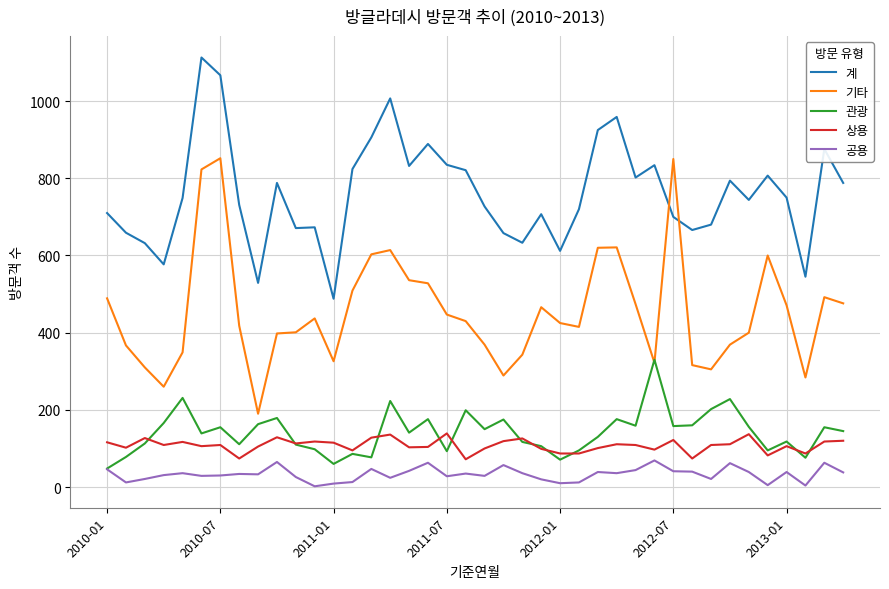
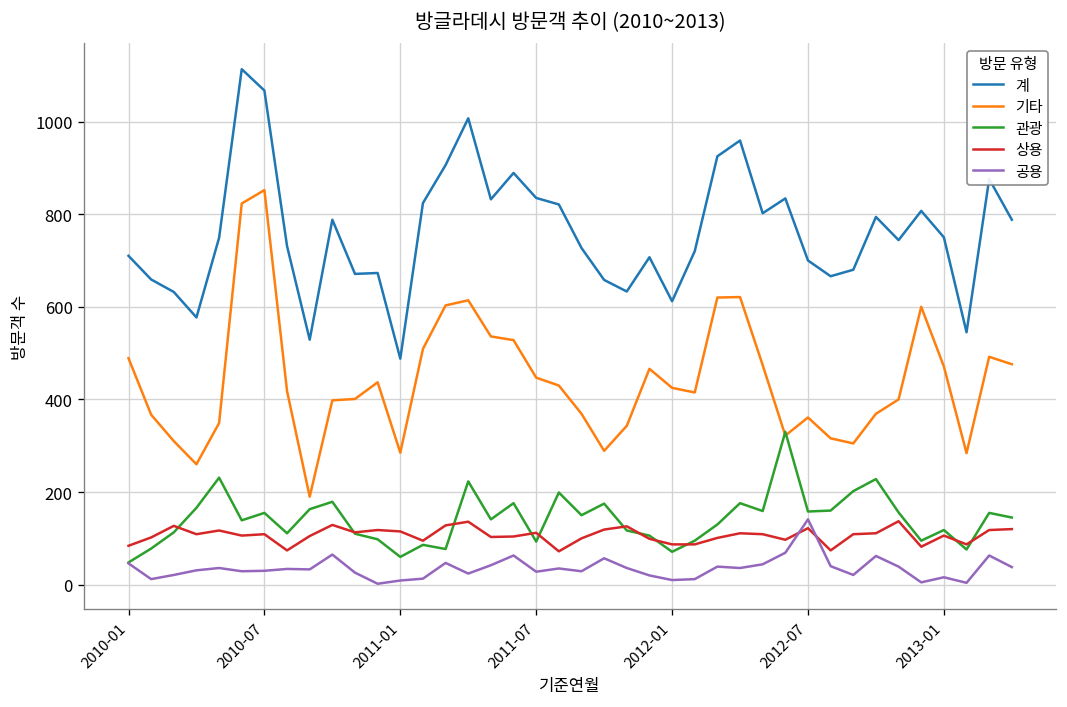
상용, 2010-01: 120 -> 80
기타, 2011-01: 330 -> 290
상용, 2011-07: 140 -> 110
기타, 2012-07: 850 -> 360
공용, 2012-07: 40 -> 140
공용, 2013-01: 40 -> 20
